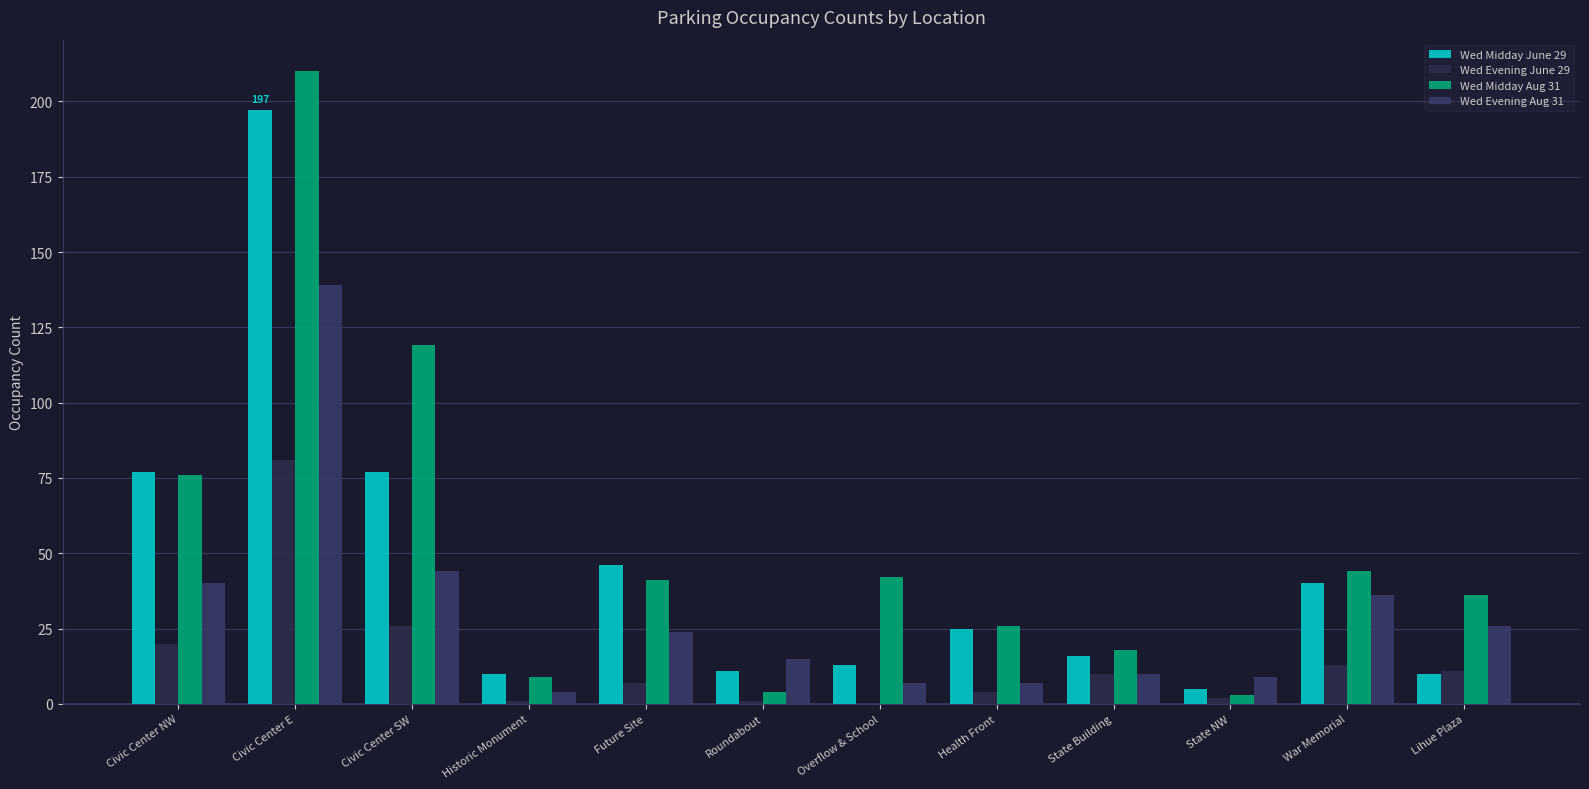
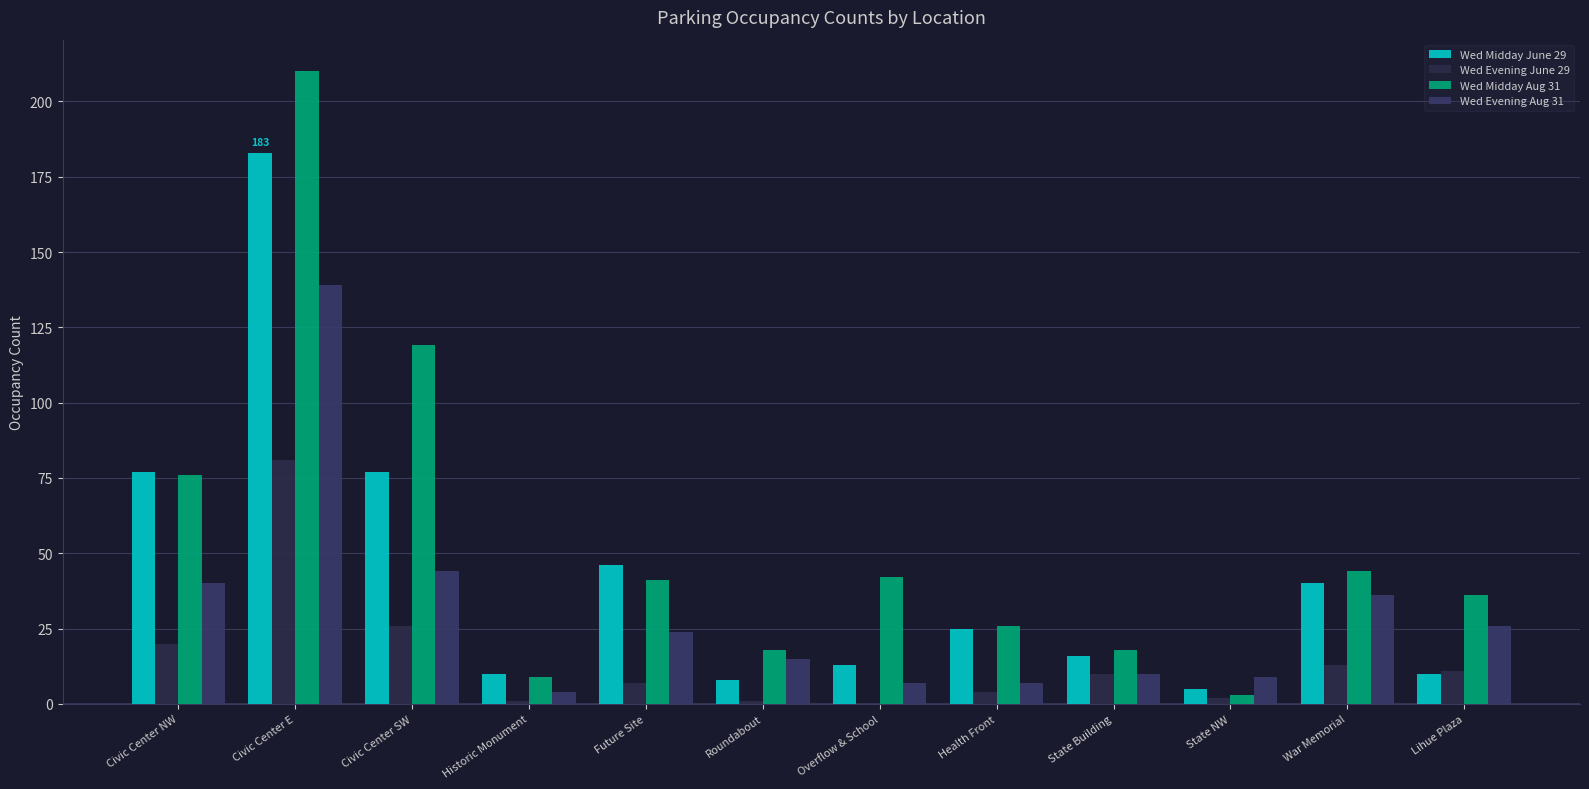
Wed Midday June 29, Civic Center E: 197 -> 183
Wed Midday June 29, Roundabout: 11 -> 8
Wed Midday Aug 31, Roundabout: 4 -> 18
